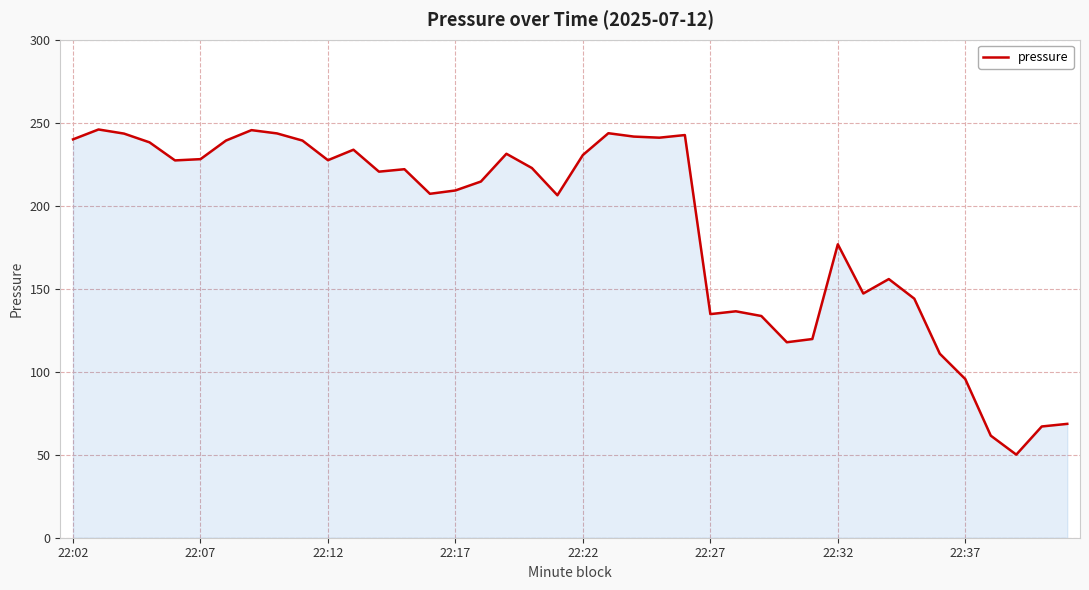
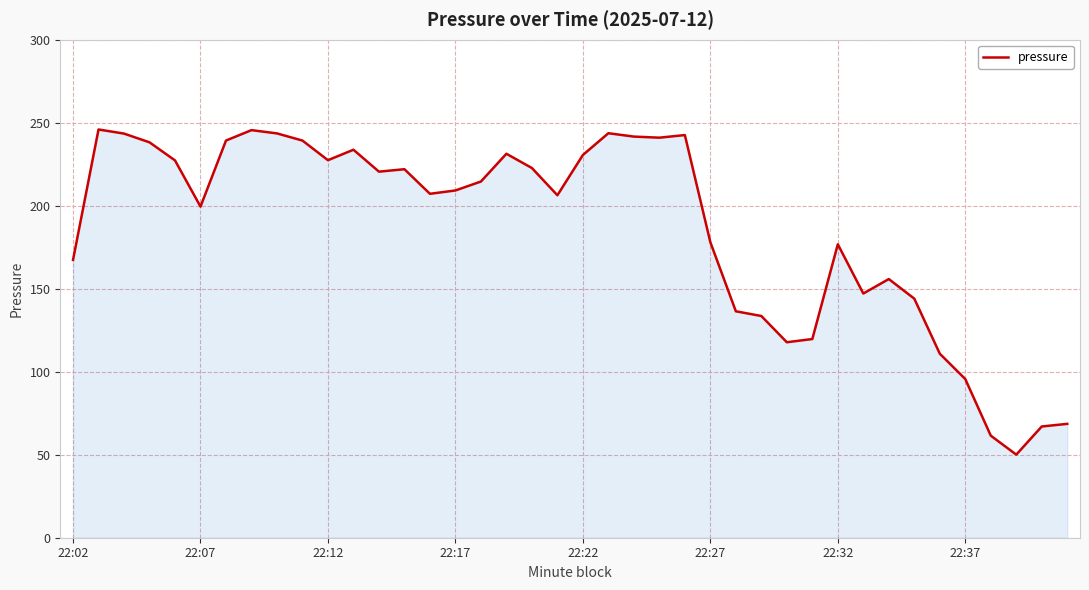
22:02: 240 -> 167
22:07: 228 -> 199
22:27: 135 -> 178
